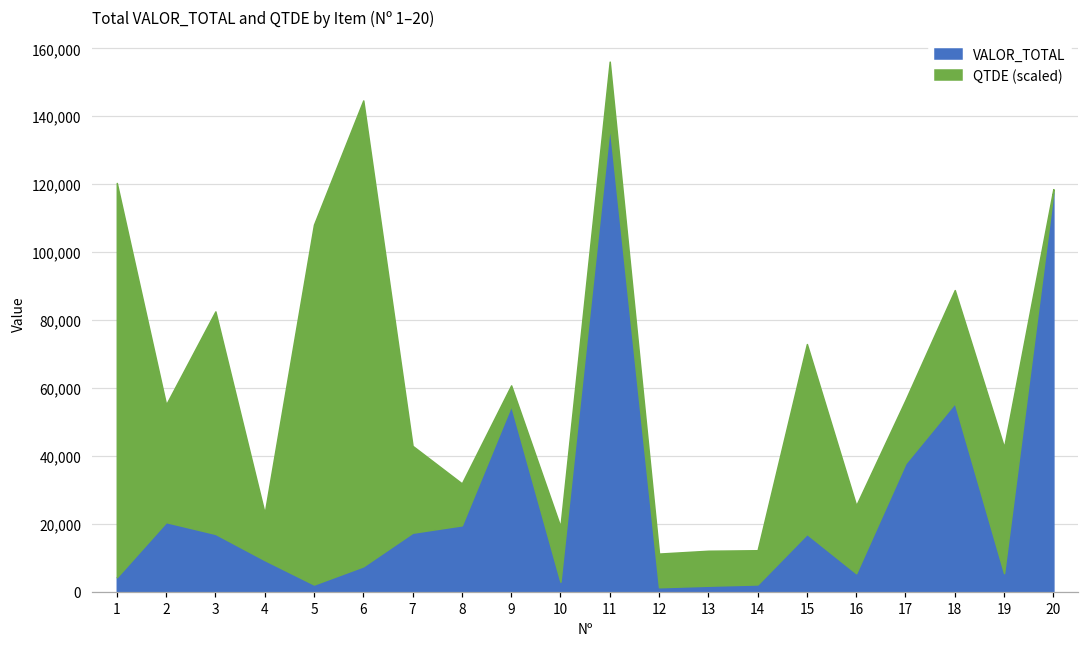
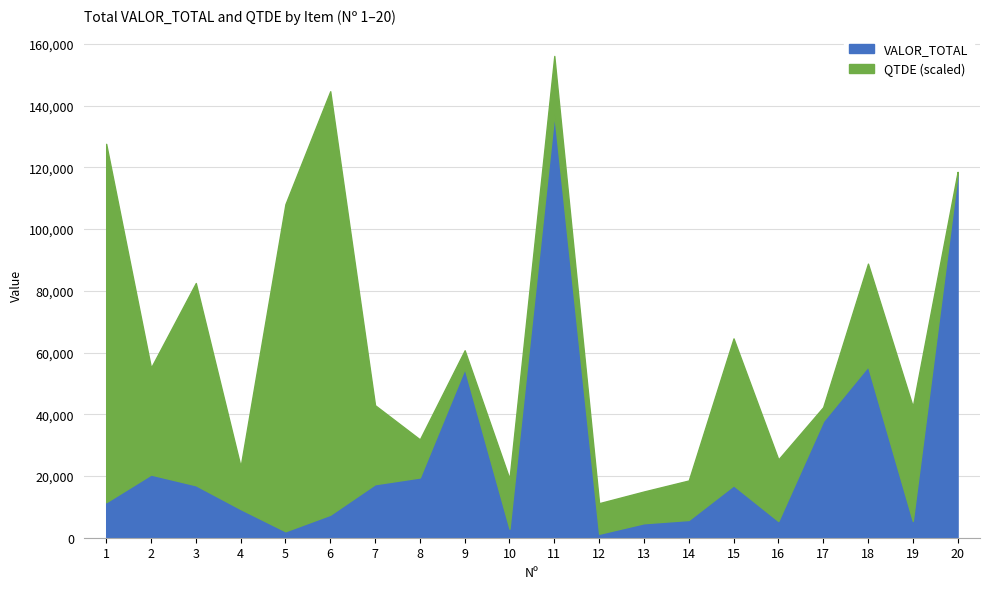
VALOR_TOTAL, 1: 4,000 -> 11,000
VALOR_TOTAL, 13: 2,000 -> 5,000
VALOR_TOTAL, 14: 2,000 -> 6,000
QTDE (scaled), 14: 10,000 -> 13,000
QTDE (scaled), 15: 56,000 -> 48,000
QTDE (scaled), 17: 19,000 -> 4,000
